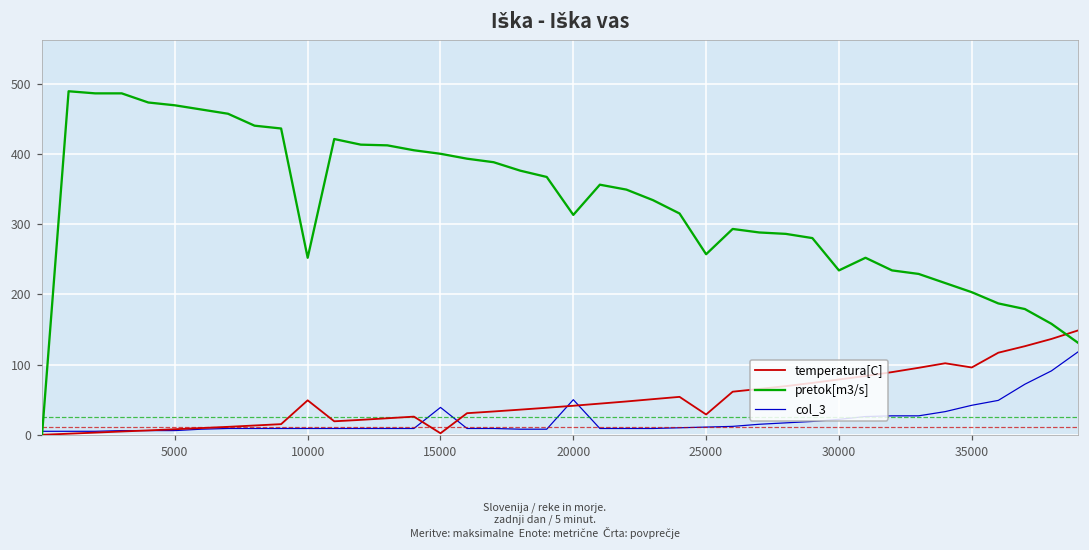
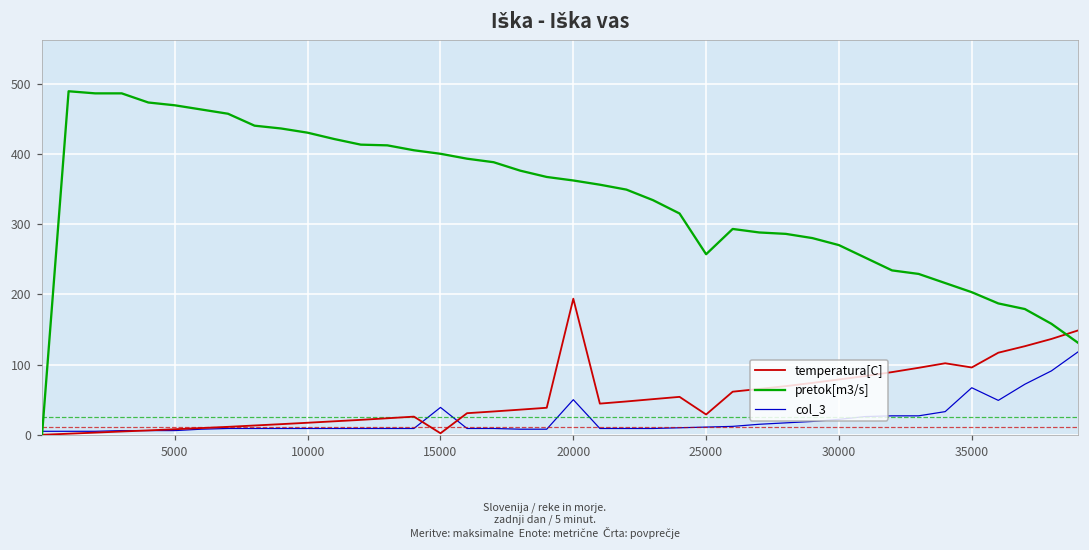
temperatura[C], 10000: 50 -> 20
pretok[m3/s], 10000: 250 -> 430
temperatura[C], 20000: 40 -> 190
pretok[m3/s], 20000: 310 -> 360
pretok[m3/s], 30000: 230 -> 270
col_3, 35000: 40 -> 70
